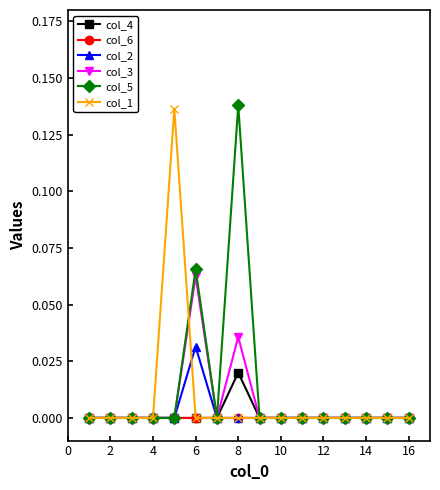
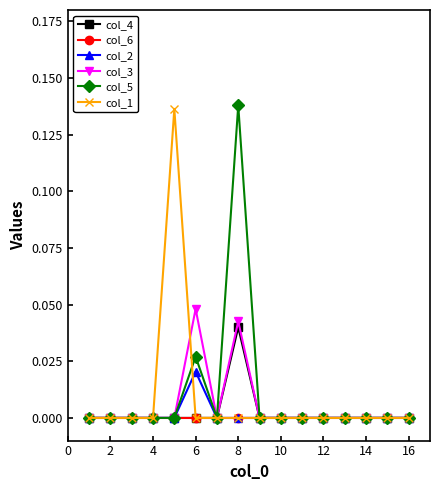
col_2, 6: 0.031 -> 0.020
col_3, 6: 0.063 -> 0.048
col_5, 6: 0.066 -> 0.027
col_4, 8: 0.02 -> 0.04
col_3, 8: 0.036 -> 0.043
